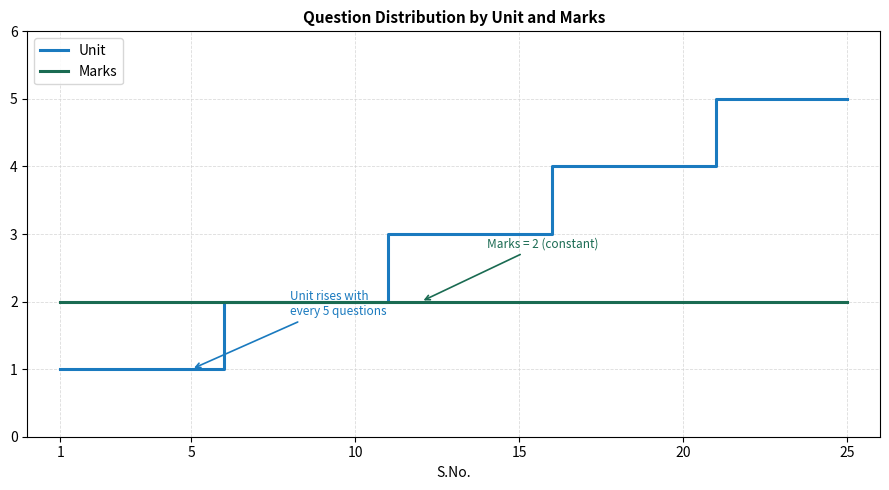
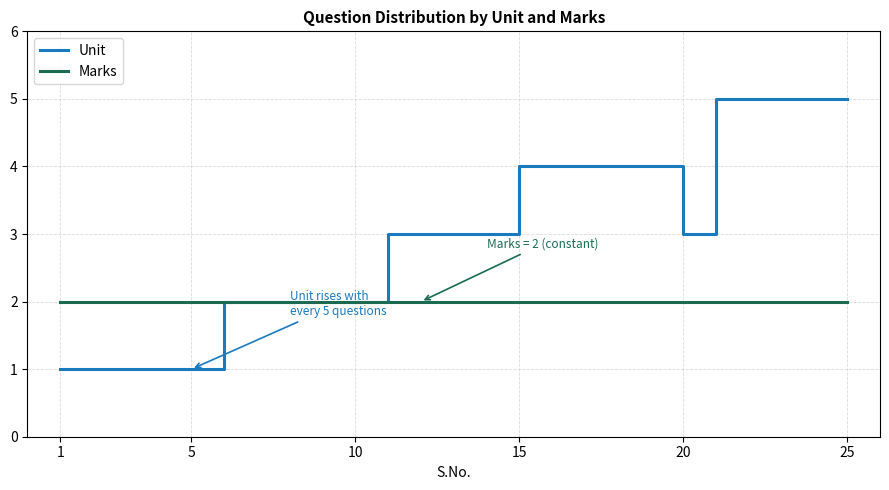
Unit, 15: 3 -> 4
Unit, 20: 4 -> 3
